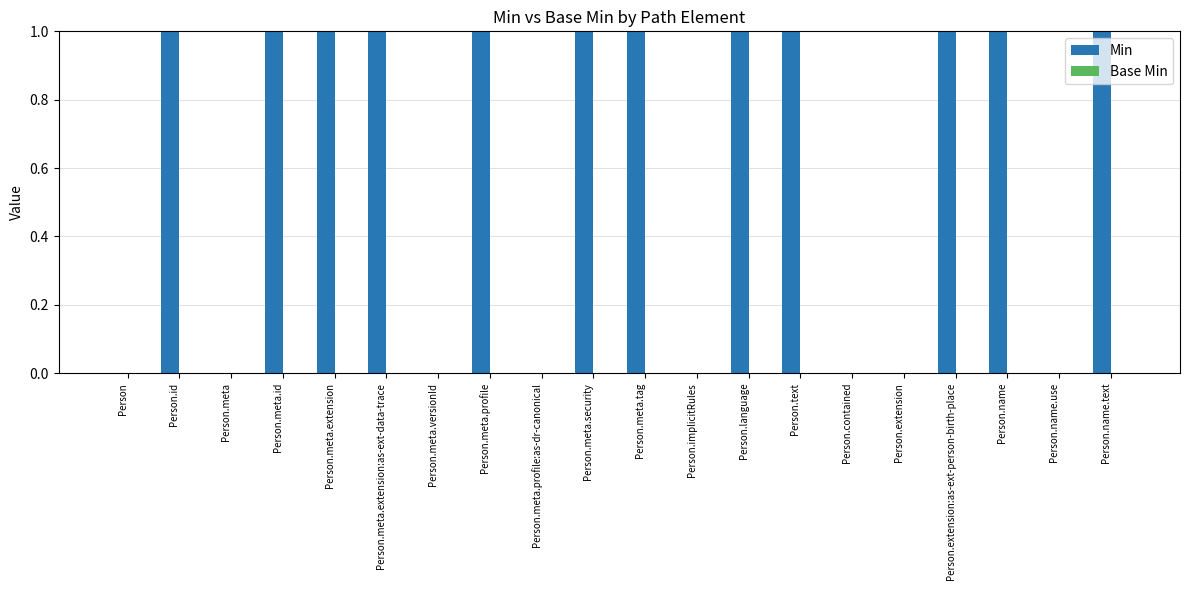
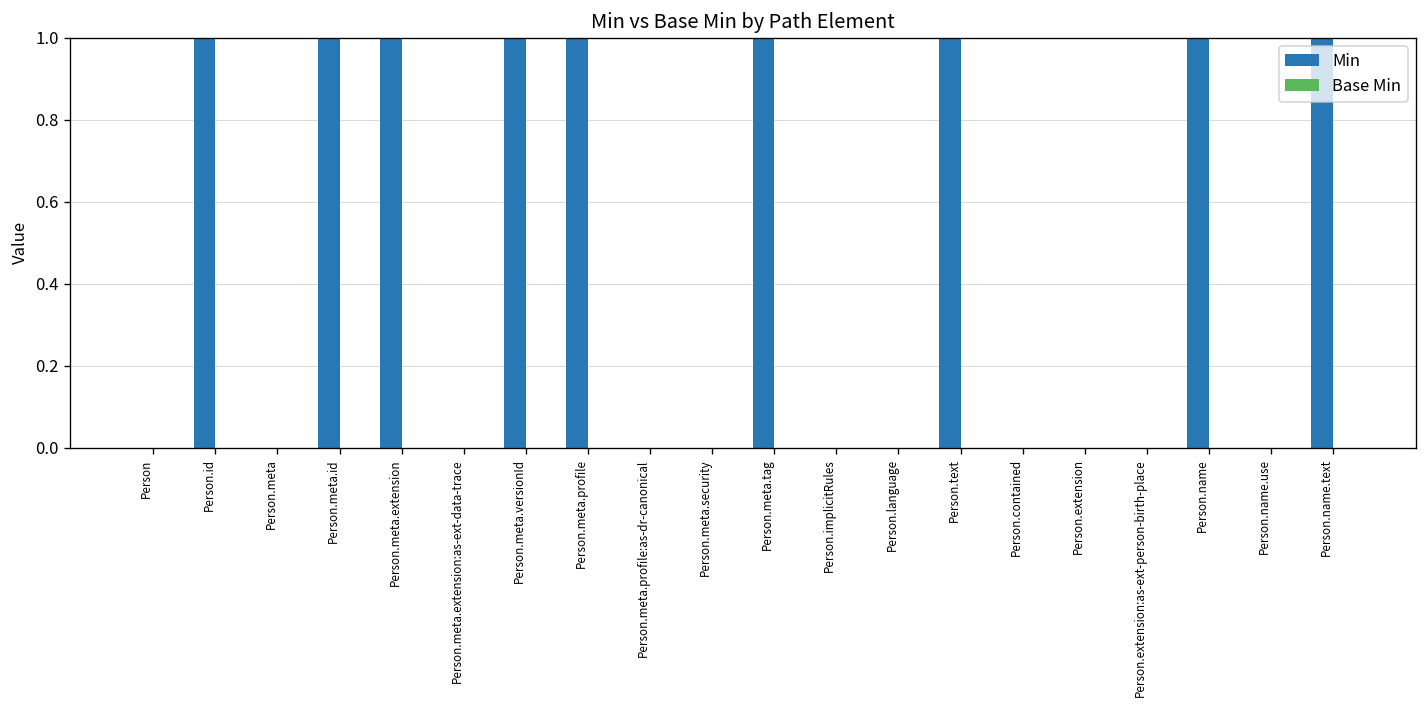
Min, Person.meta.extension:as-ext-data-trace: 1 -> 0
Min, Person.meta.versionId: 0 -> 1
Min, Person.meta.security: 1 -> 0
Min, Person.language: 1 -> 0
Min, Person.extension:as-ext-person-birth-place: 1 -> 0
